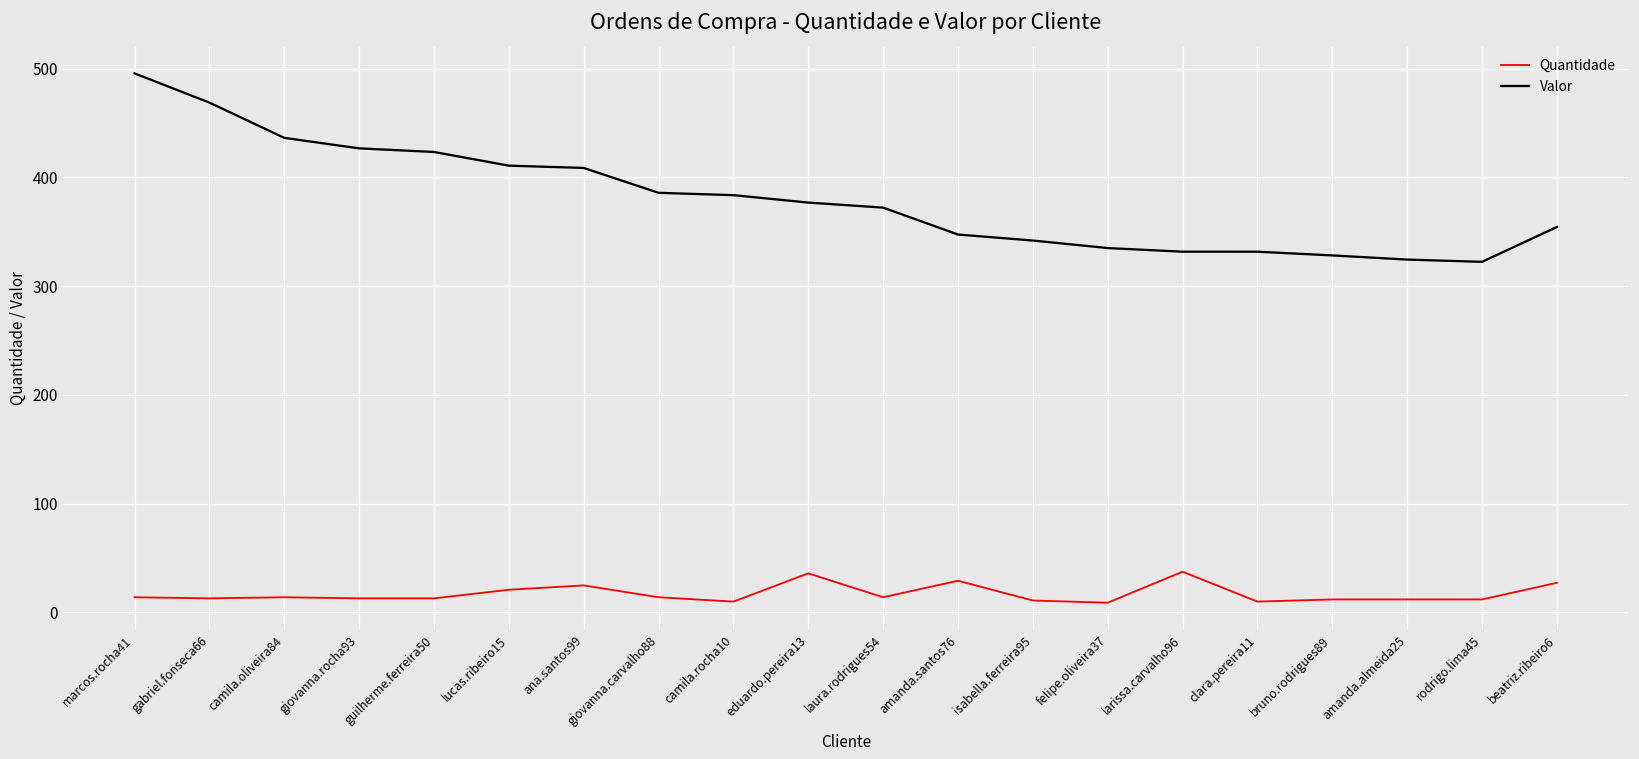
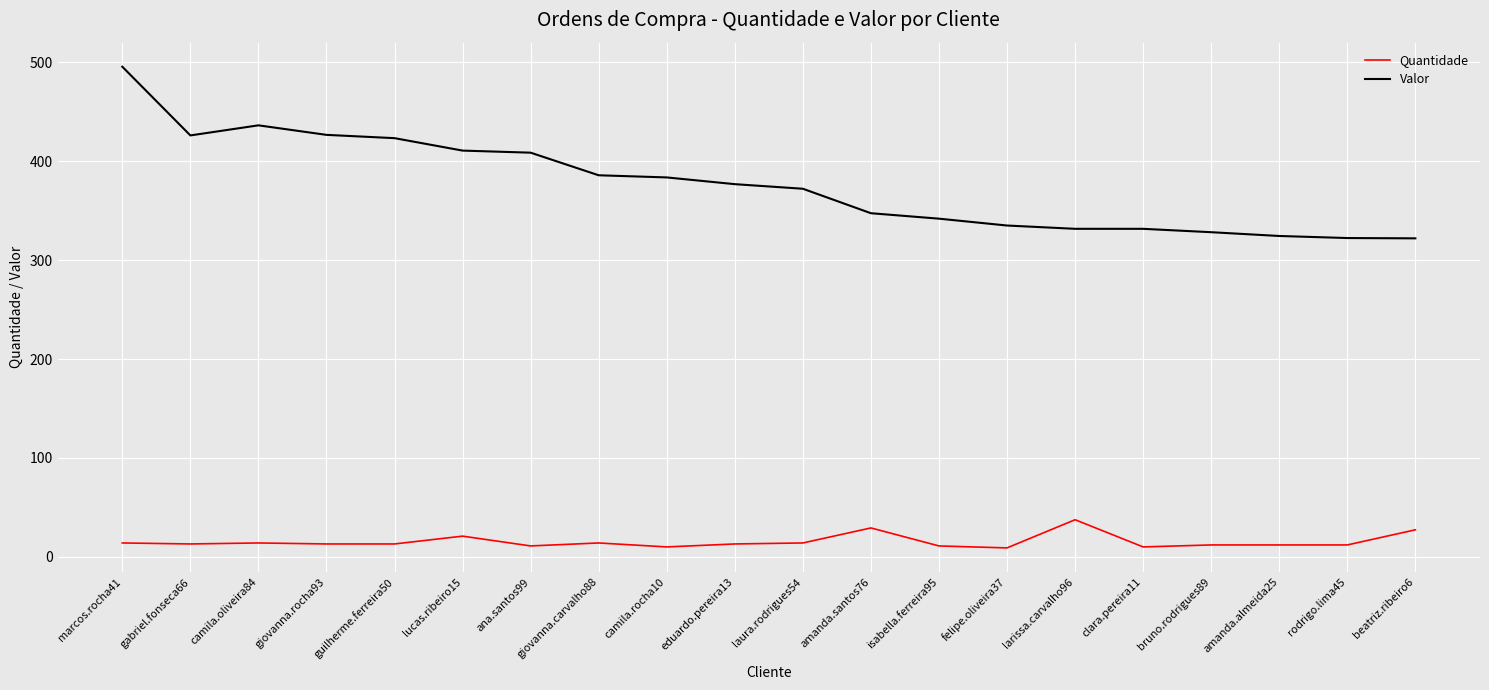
Valor, gabriel.fonseca66: 470 -> 430
Quantidade, ana.santos99: 20 -> 10
Quantidade, eduardo.pereira13: 40 -> 10
Valor, beatriz.ribeiro6: 350 -> 320
